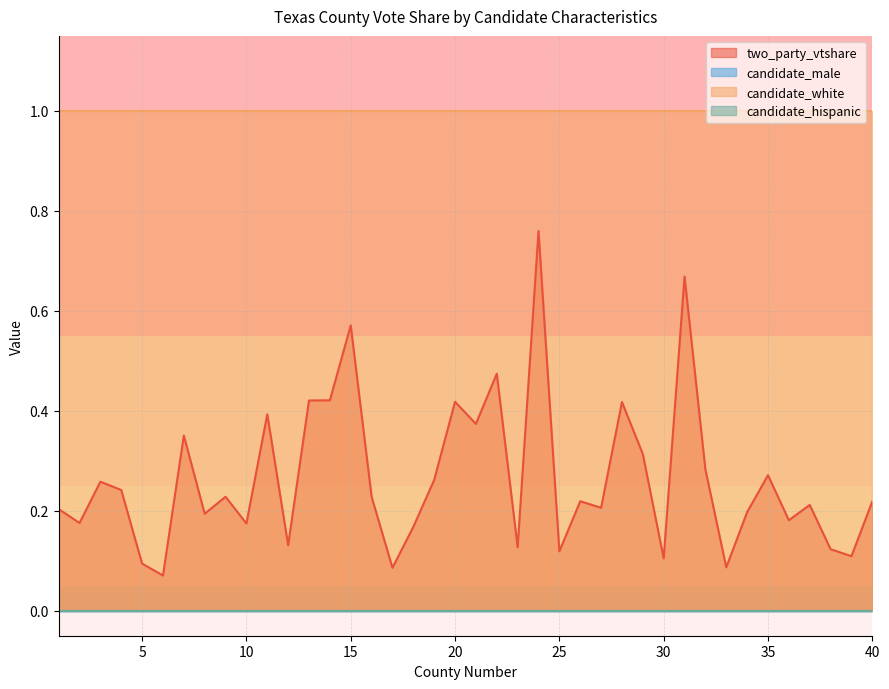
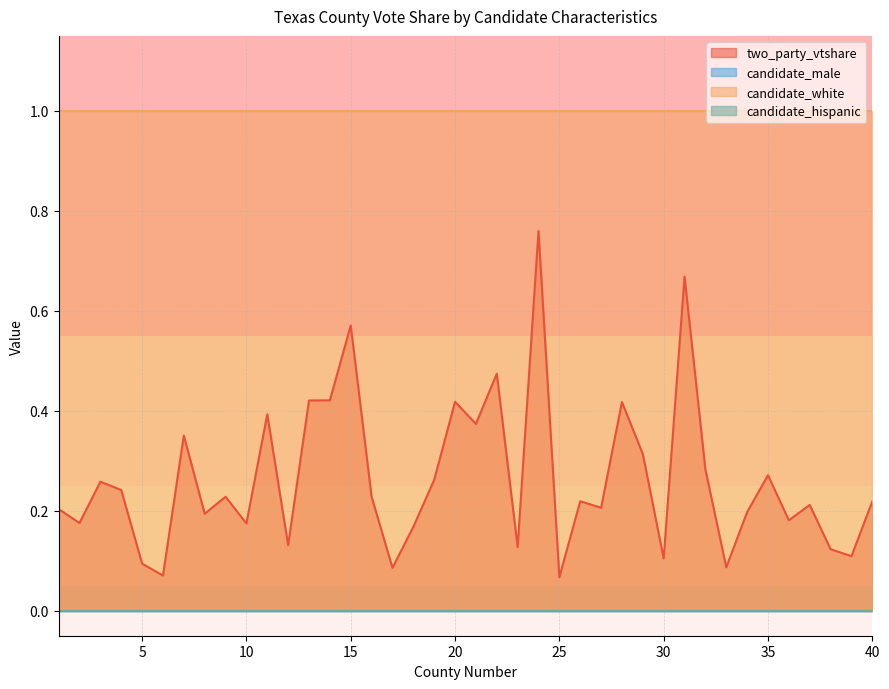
two_party_vtshare, 25: 0.12 -> 0.07
